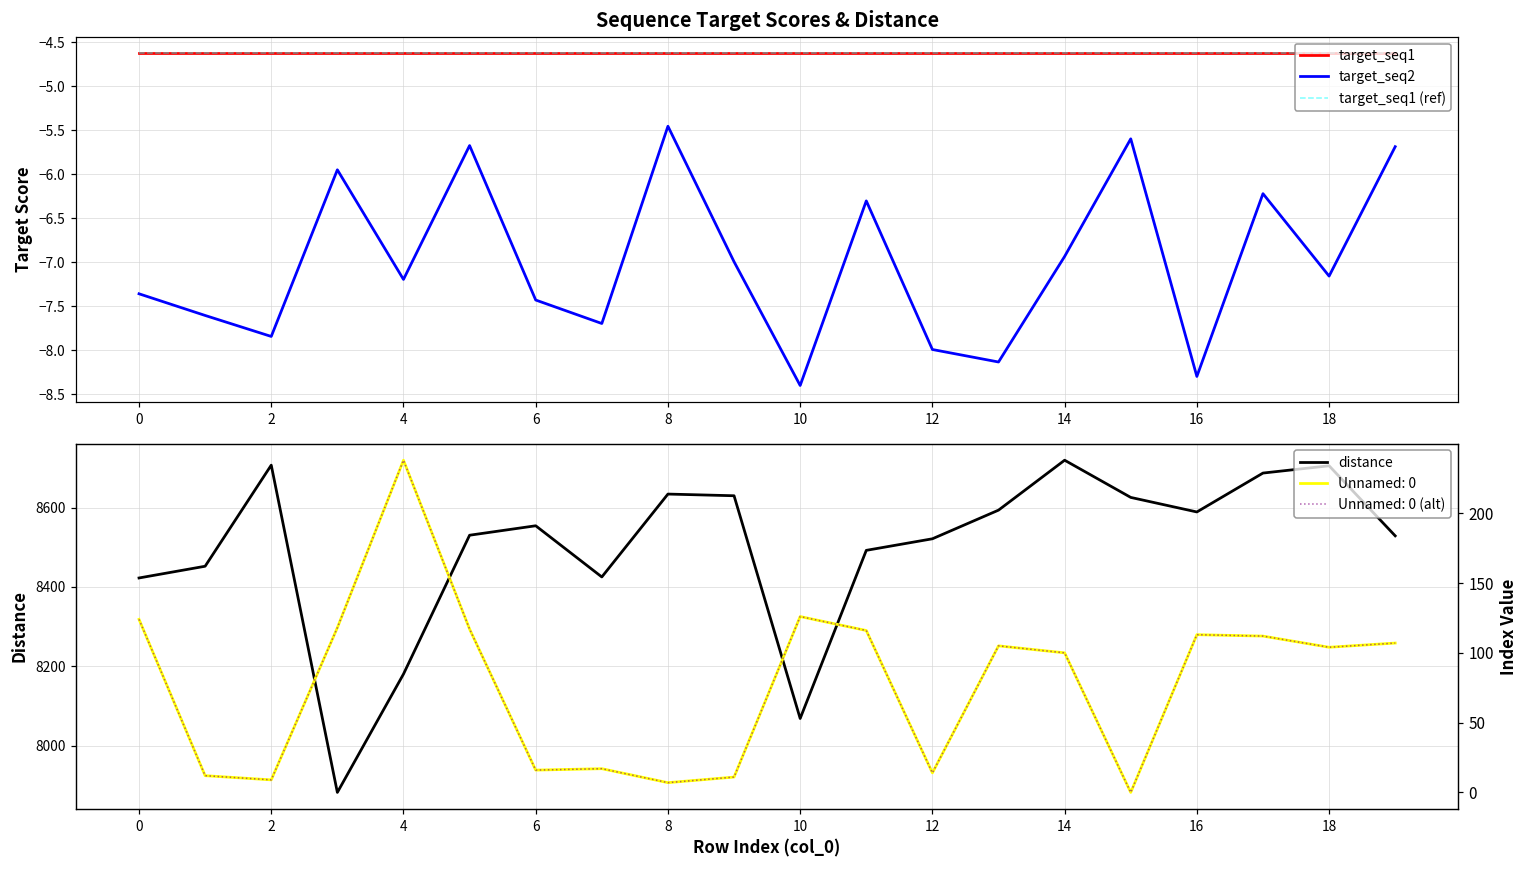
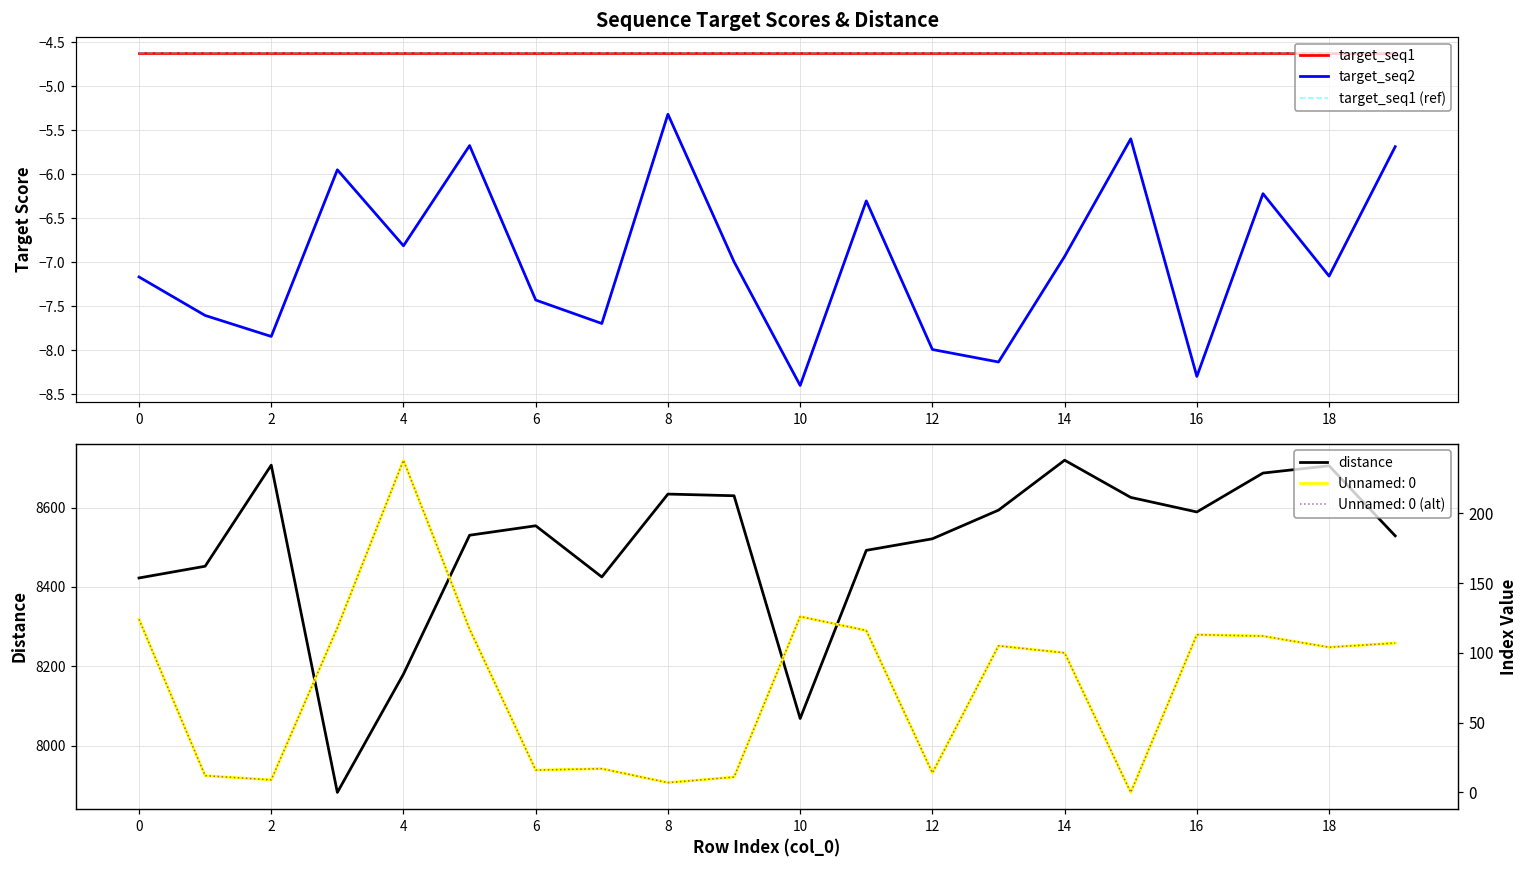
Sequence Target Scores & Distance, target_seq2, 0: -7.4 -> -7.2
Sequence Target Scores & Distance, target_seq2, 4: -7.2 -> -6.8
Sequence Target Scores & Distance, target_seq2, 8: -5.5 -> -5.3
